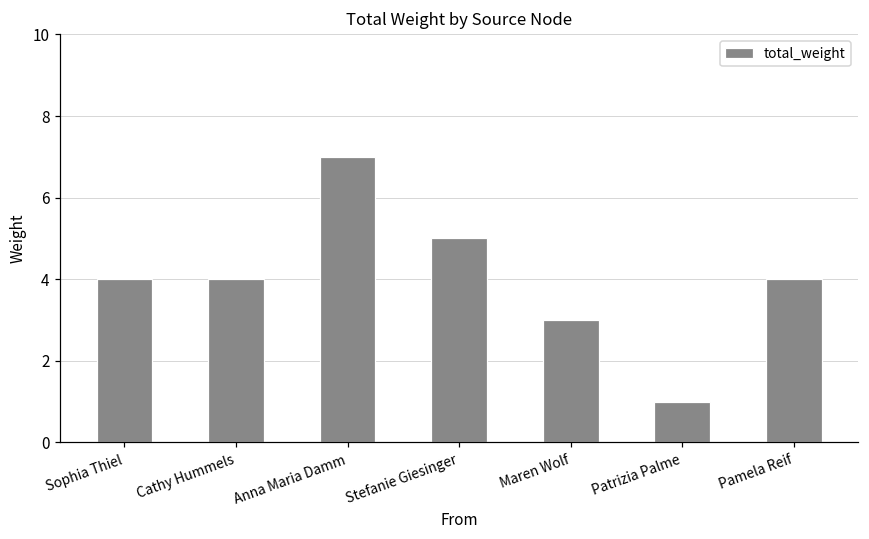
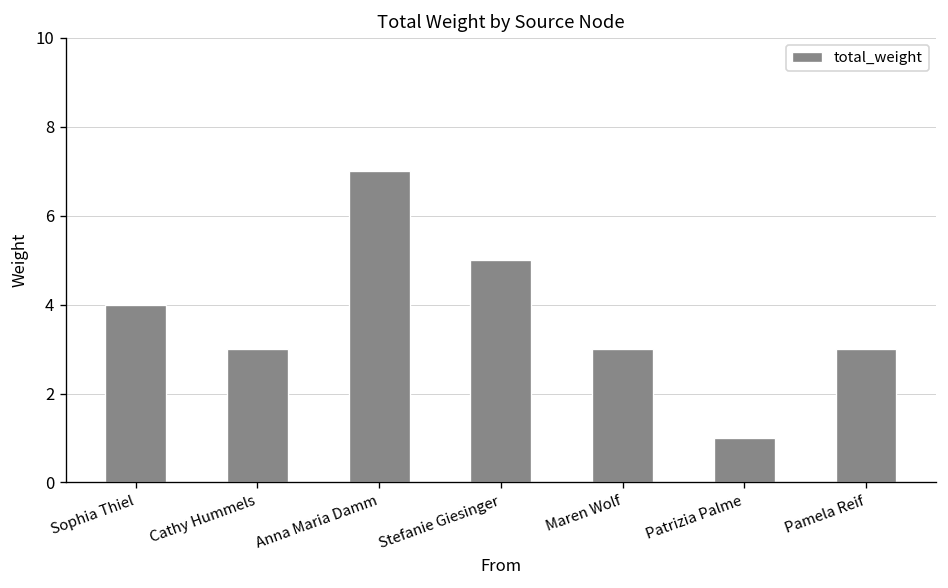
Cathy Hummels: 4 -> 3
Pamela Reif: 4 -> 3
